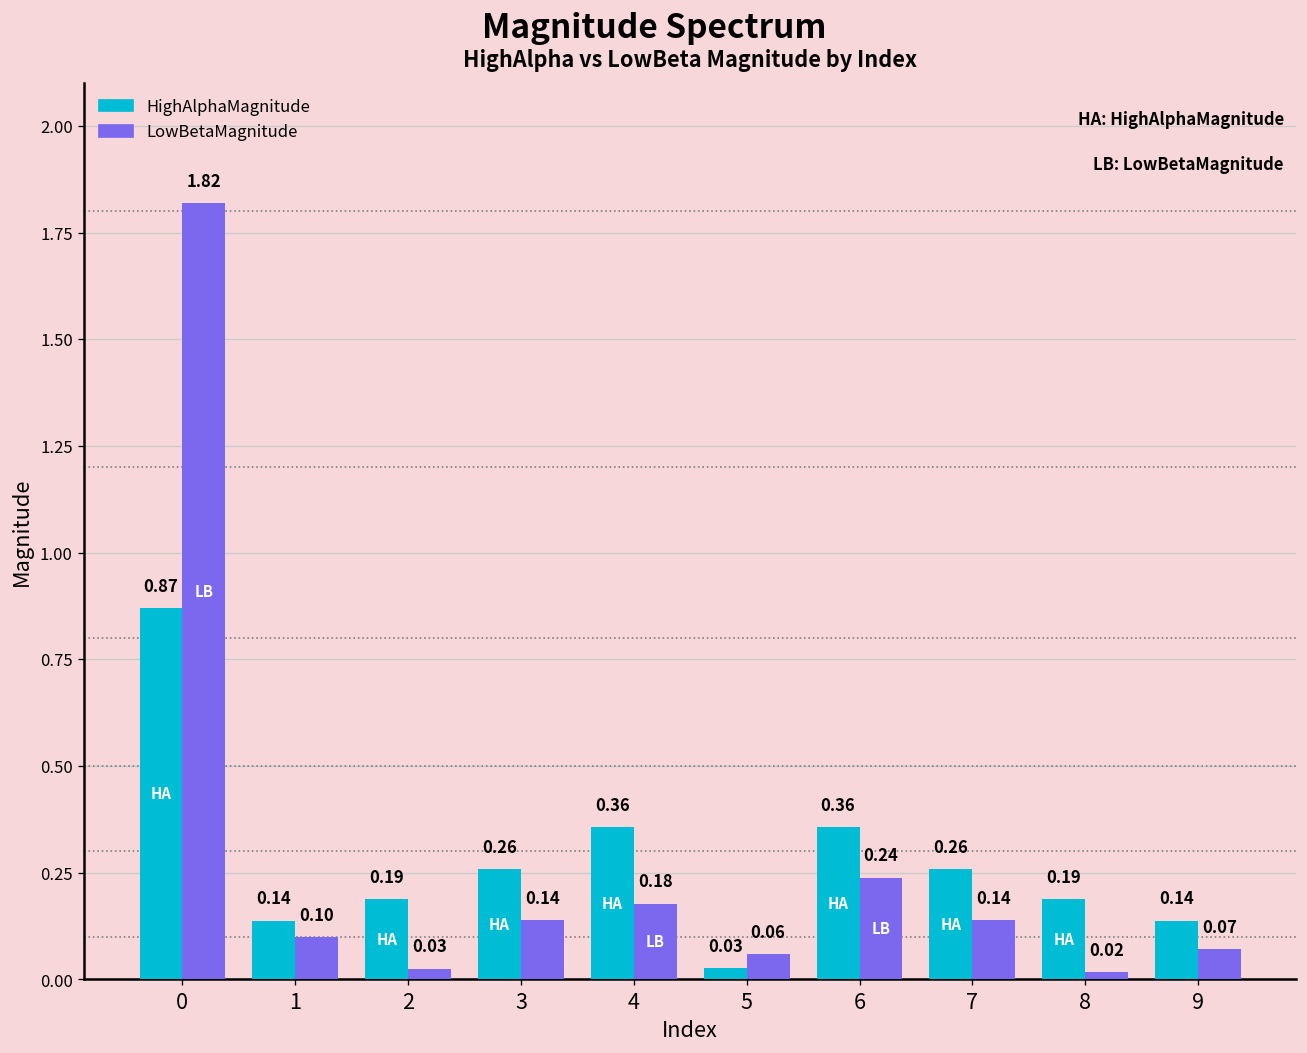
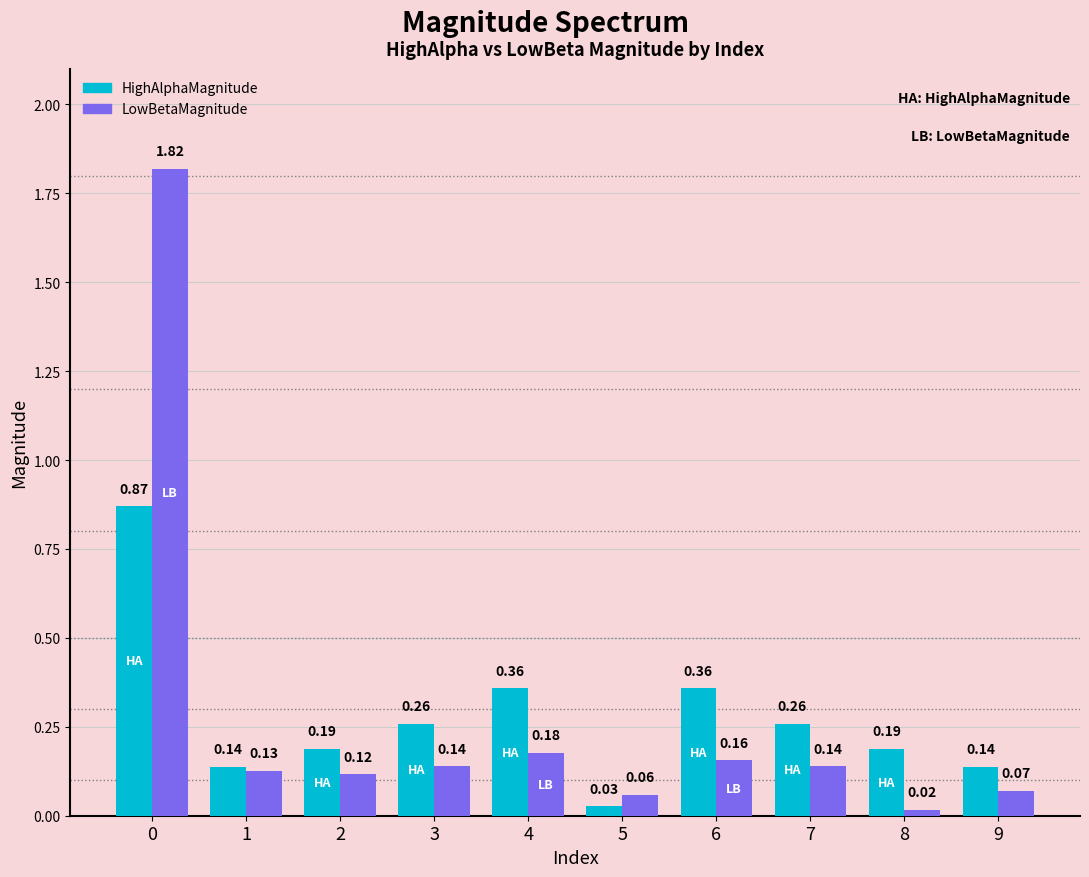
LowBetaMagnitude, 1: 0.10 -> 0.13
LowBetaMagnitude, 2: 0.03 -> 0.12
LowBetaMagnitude, 6: 0.24 -> 0.16
